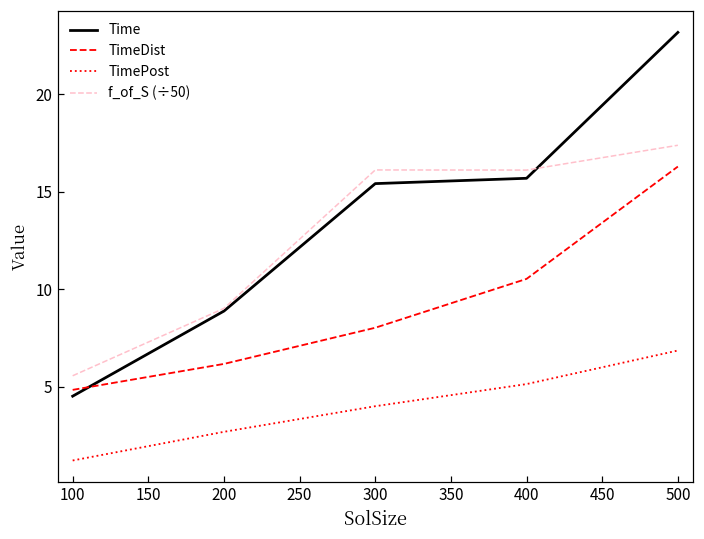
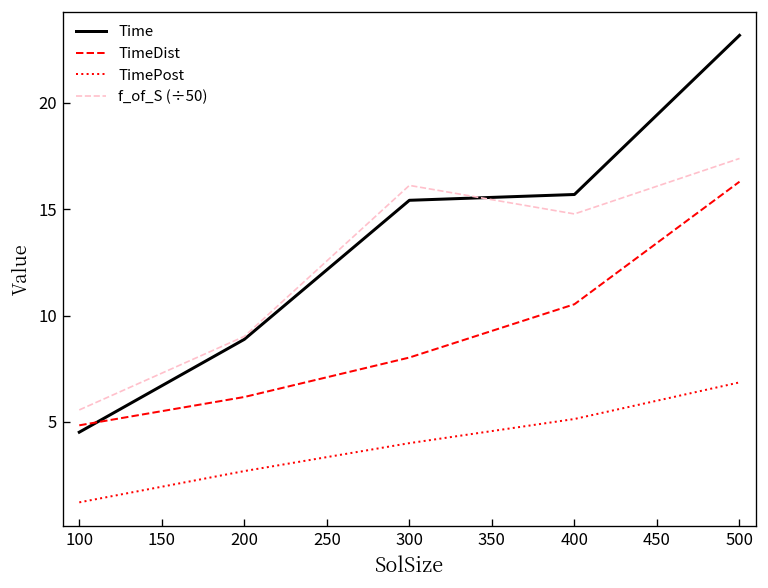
f_of_S (÷50), 400: 16.1 -> 14.8
